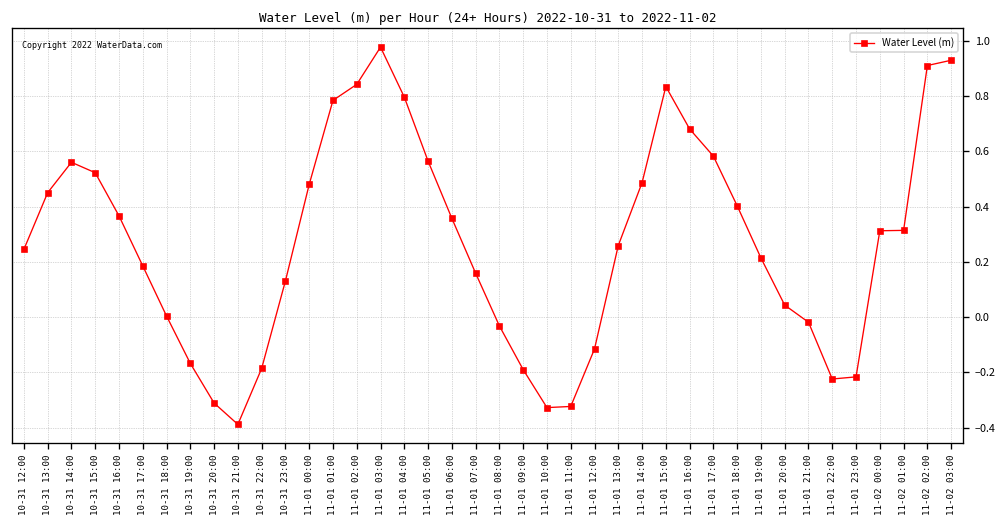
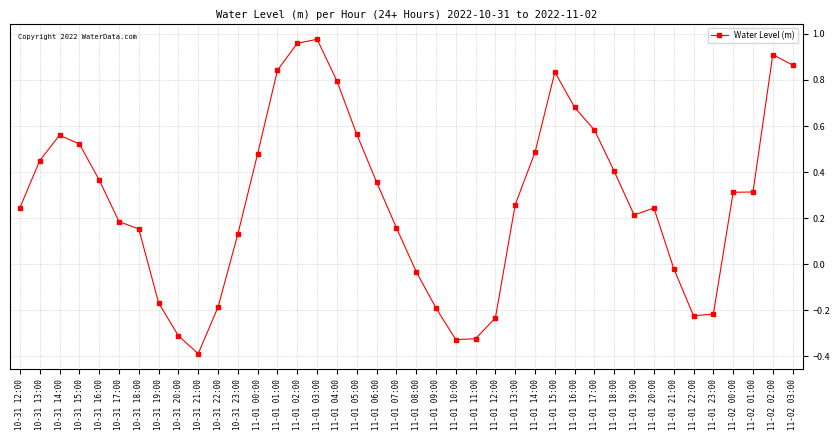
10-31 18:00: 0.00 -> 0.15
11-01 01:00: 0.78 -> 0.84
11-01 02:00: 0.84 -> 0.96
11-01 12:00: -0.11 -> -0.23
11-01 20:00: 0.04 -> 0.24
11-02 03:00: 0.93 -> 0.86
